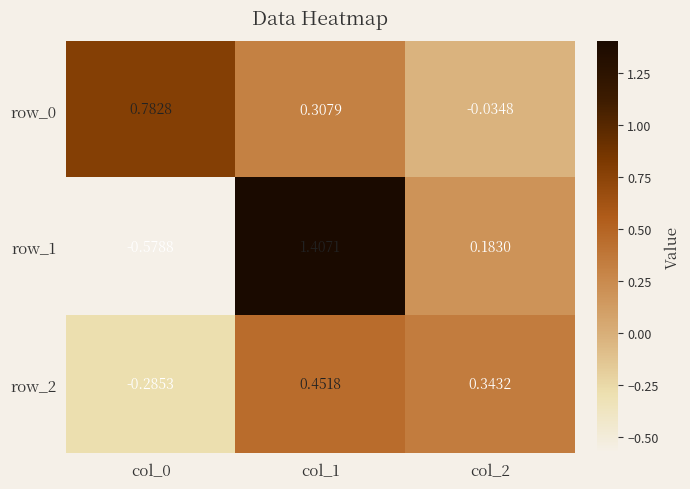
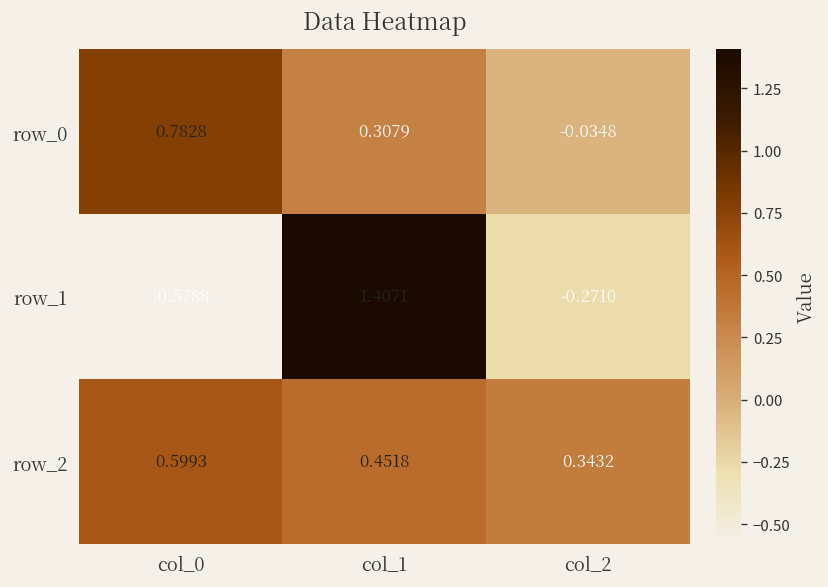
row_1, col_2: 0.1830 -> -0.2710
row_2, col_0: -0.2853 -> 0.5993
